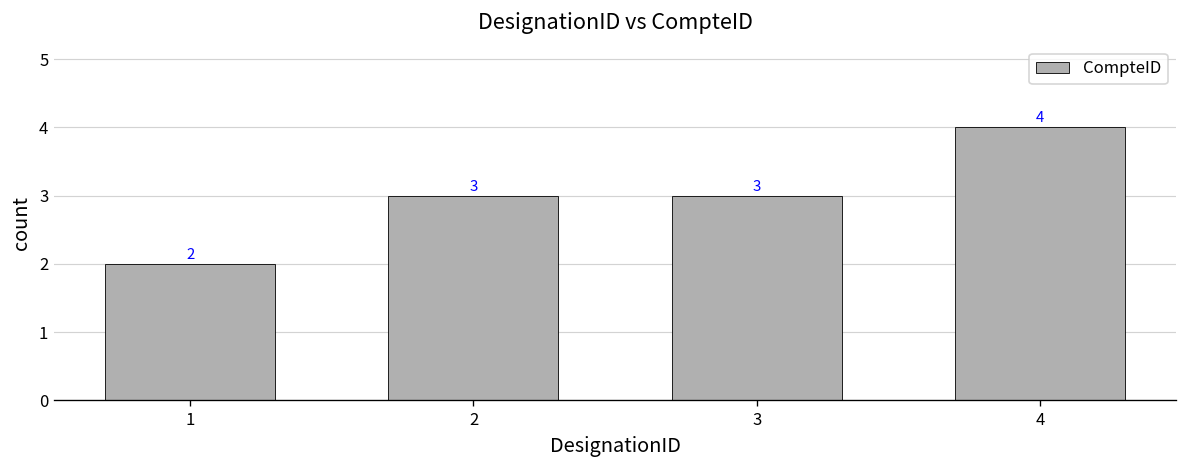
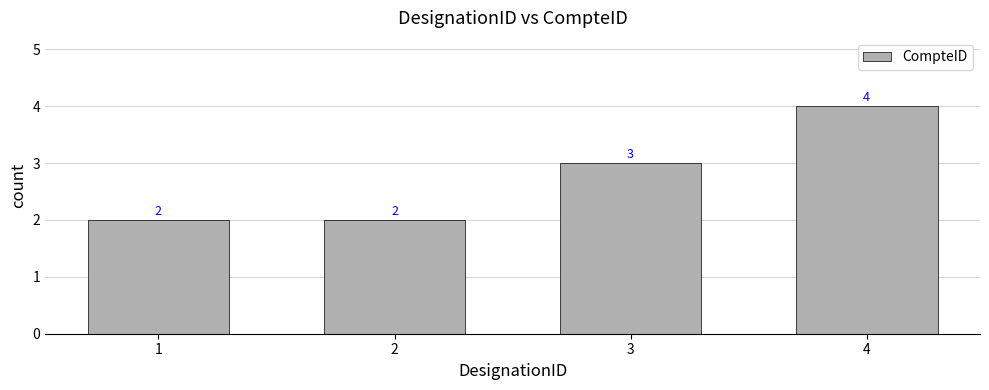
2: 3 -> 2
